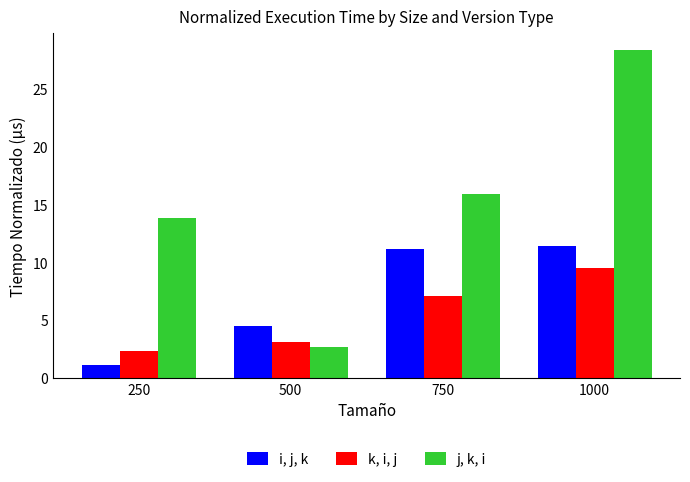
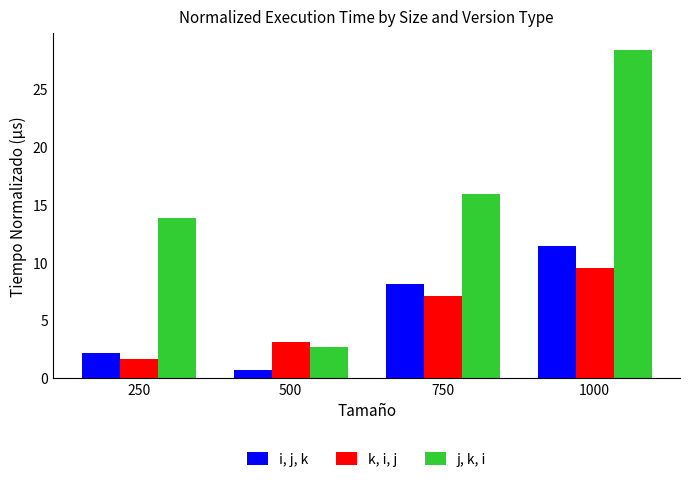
i, j, k, 250: 1.1 -> 2.1
k, i, j, 250: 2.4 -> 1.6
i, j, k, 500: 4.5 -> 0.7
i, j, k, 750: 11.1 -> 8.2
